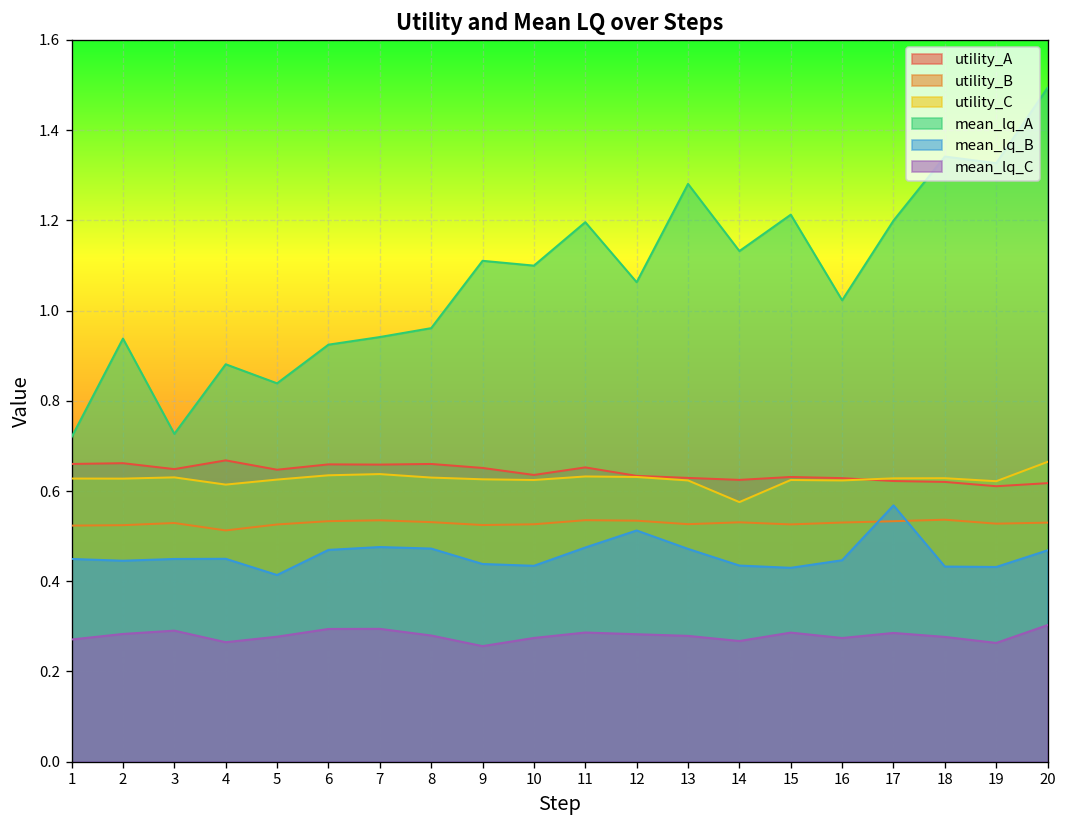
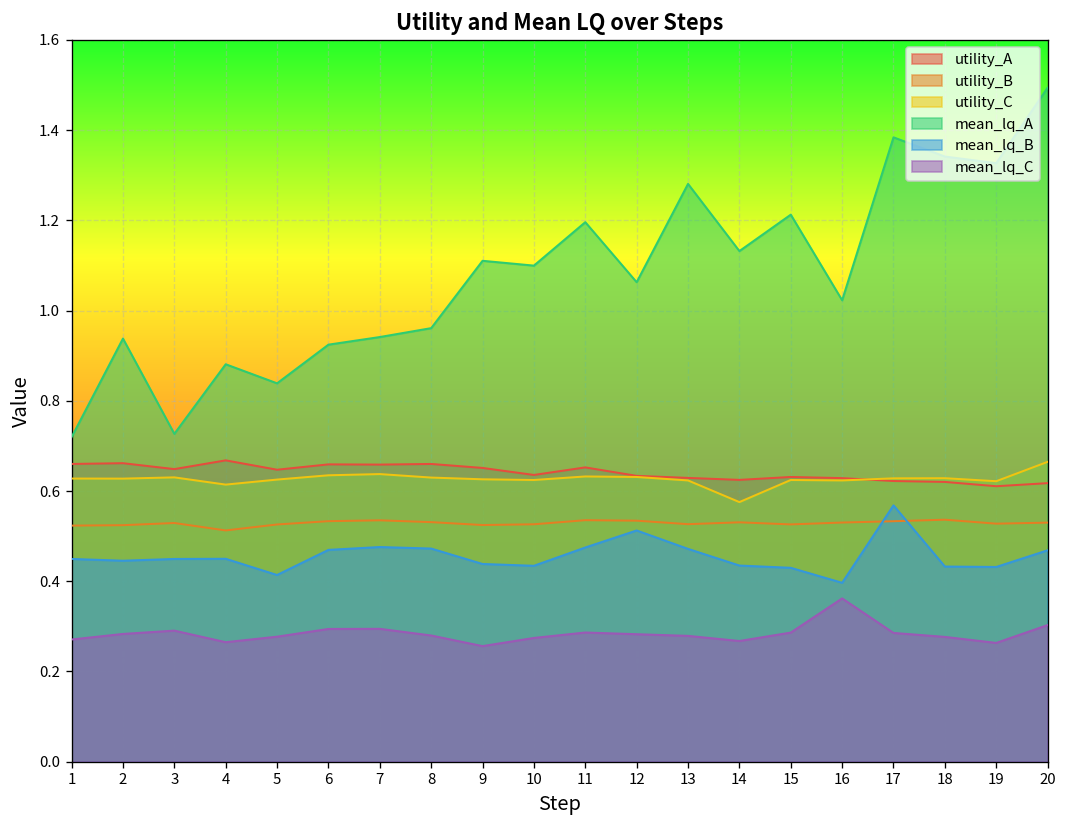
mean_lq_B, 16: 0.45 -> 0.40
mean_lq_C, 16: 0.27 -> 0.36
mean_lq_A, 17: 1.20 -> 1.38
